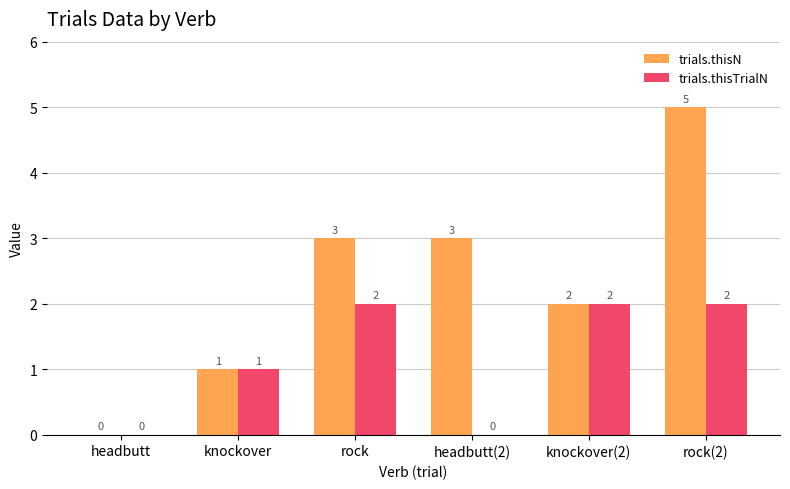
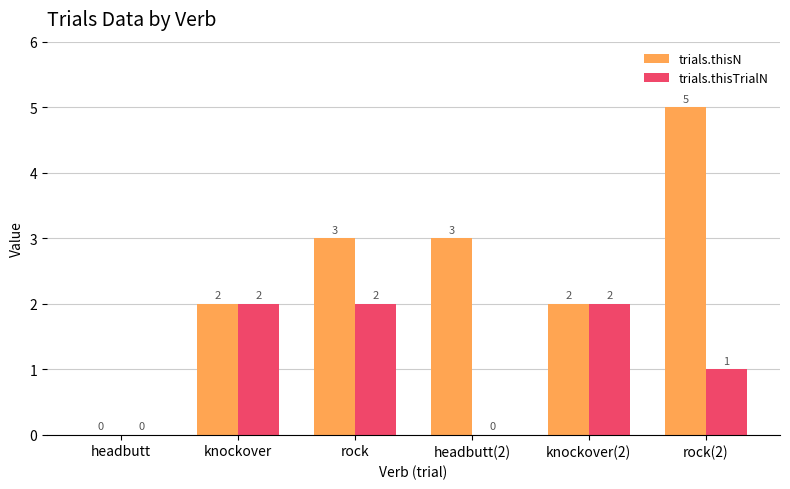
trials.thisN, knockover: 1 -> 2
trials.thisTrialN, knockover: 1 -> 2
trials.thisTrialN, rock(2): 2 -> 1
